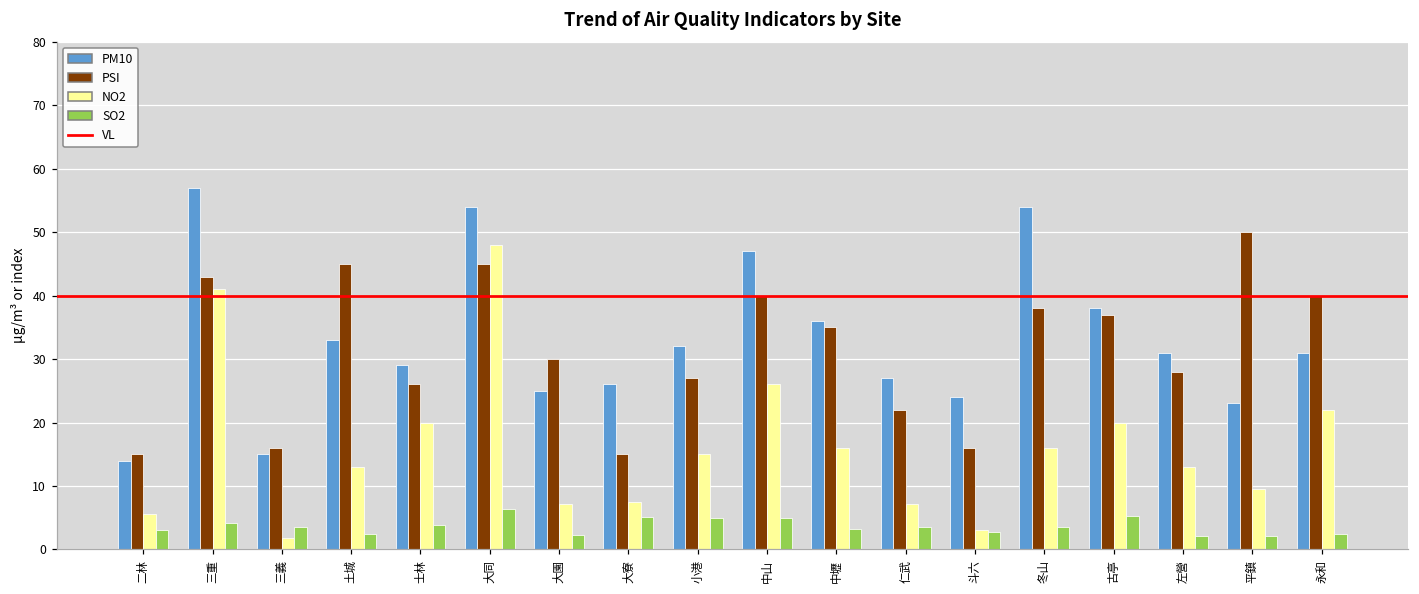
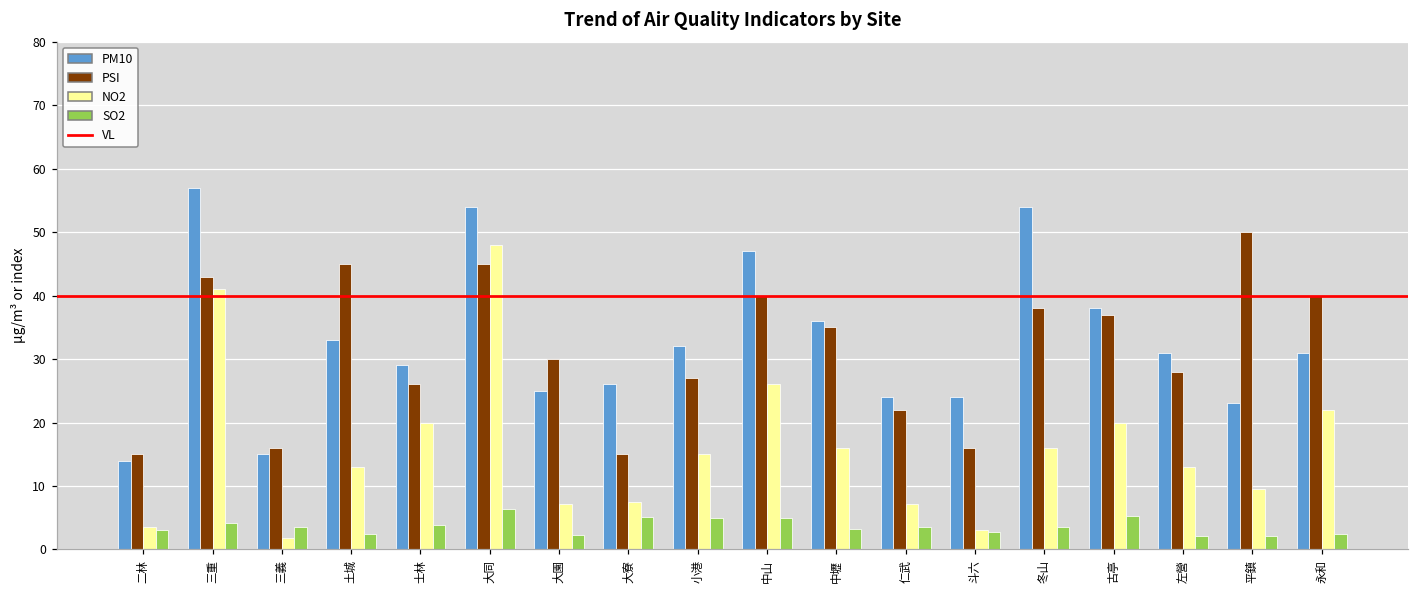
NO2, 二林: 6 -> 4
PM10, 仁武: 27 -> 24
